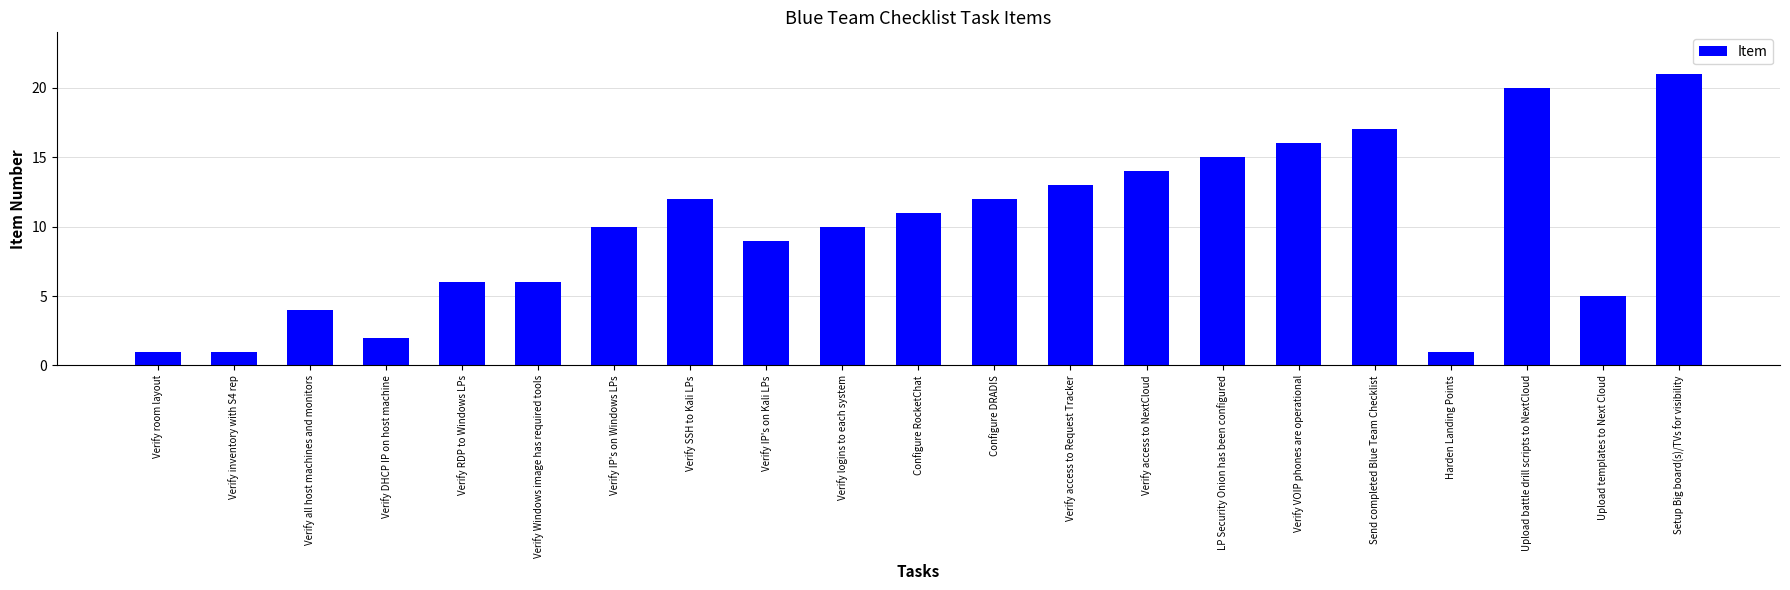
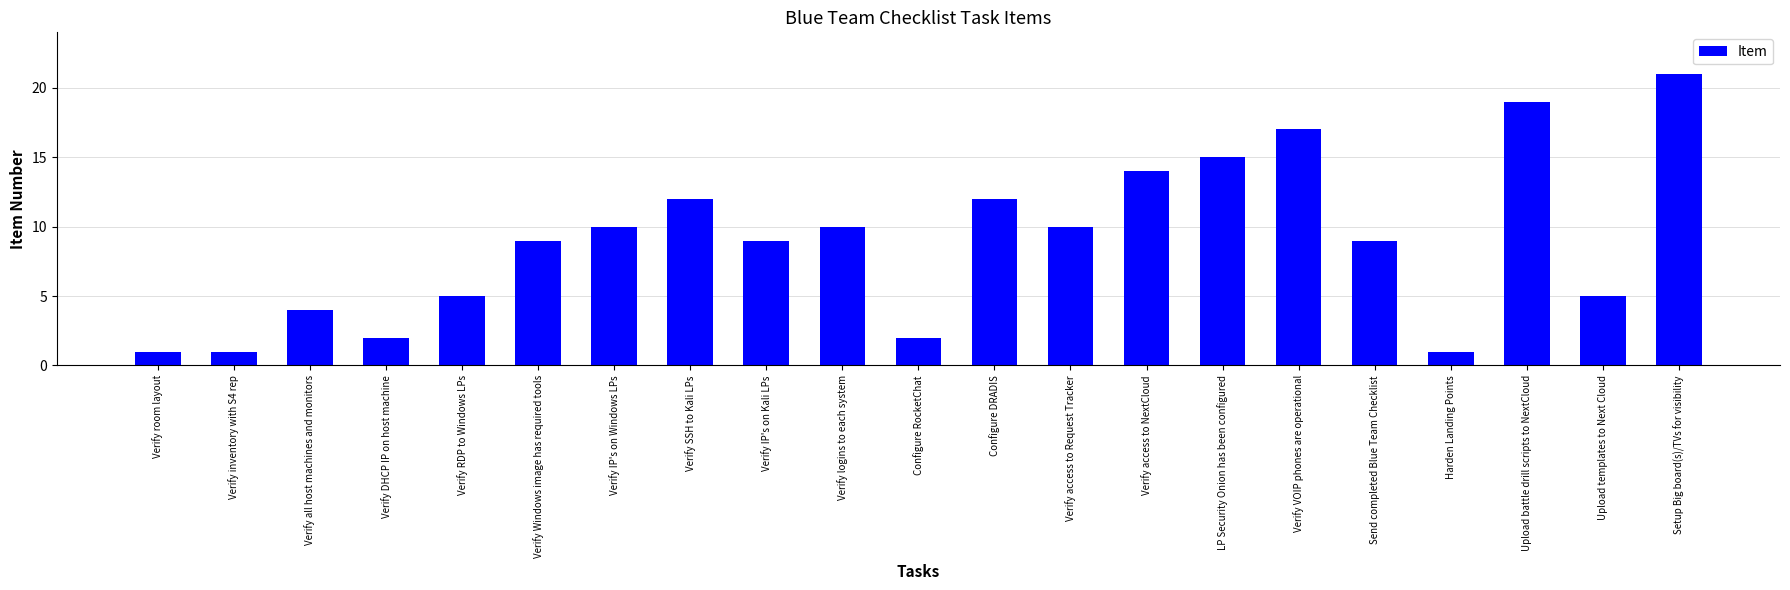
Verify RDP to Windows LPs: 6 -> 5
Verify Windows image has required tools: 6 -> 9
Configure RocketChat: 11 -> 2
Verify access to Request Tracker: 13 -> 10
Verify VOIP phones are operational: 16 -> 17
Send completed Blue Team Checklist: 17 -> 9
Upload battle drill scripts to NextCloud: 20 -> 19
